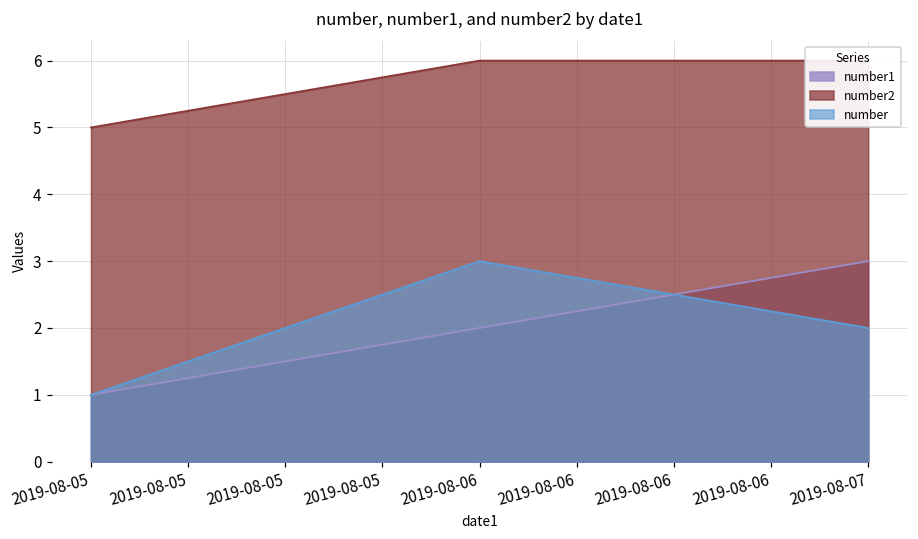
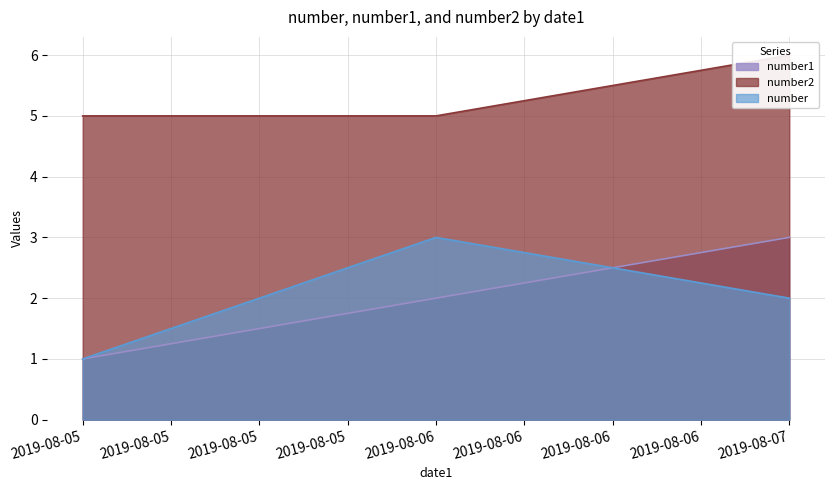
number2, 2019-08-06: 6 -> 5
